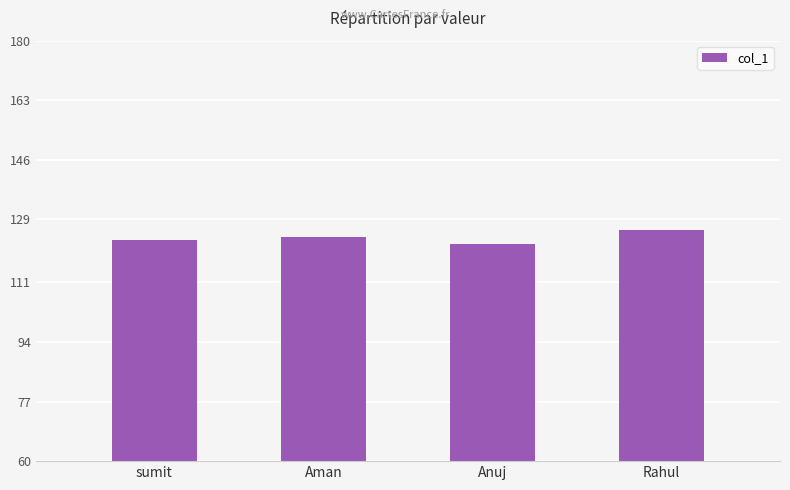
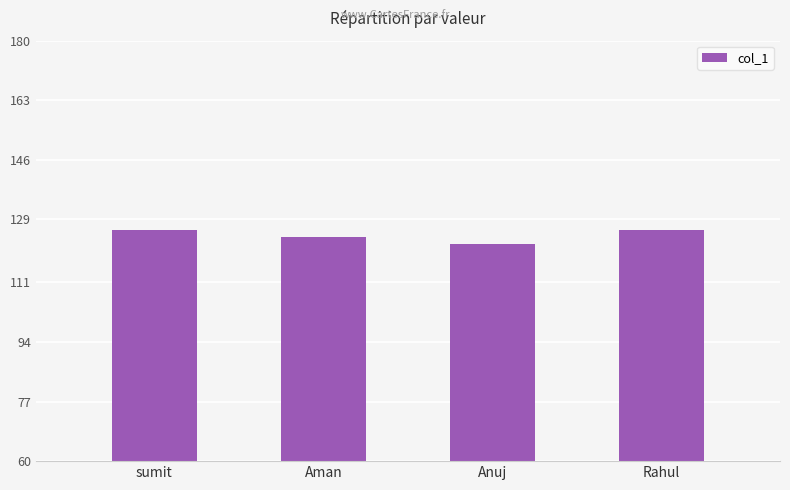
sumit: 123 -> 126
